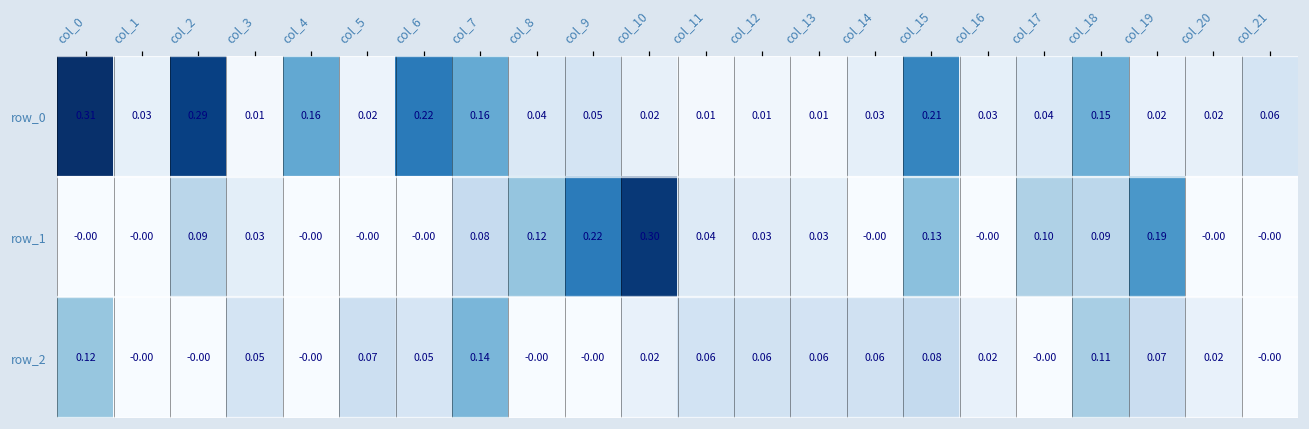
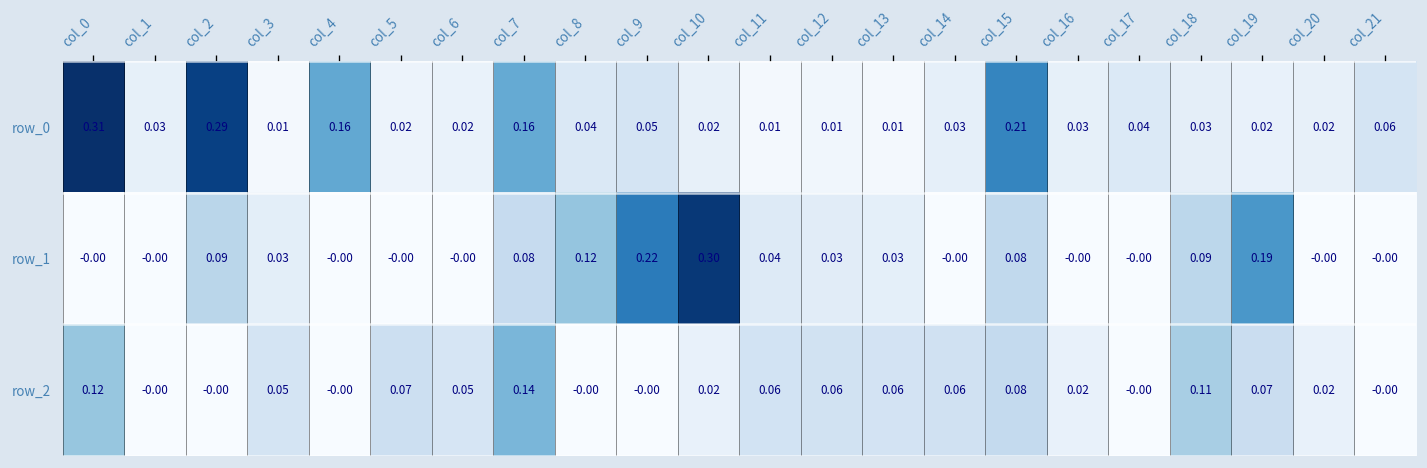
row_0, col_6: 0.22 -> 0.02
row_0, col_18: 0.15 -> 0.03
row_1, col_15: 0.13 -> 0.08
row_1, col_17: 0.10 -> -0.00
